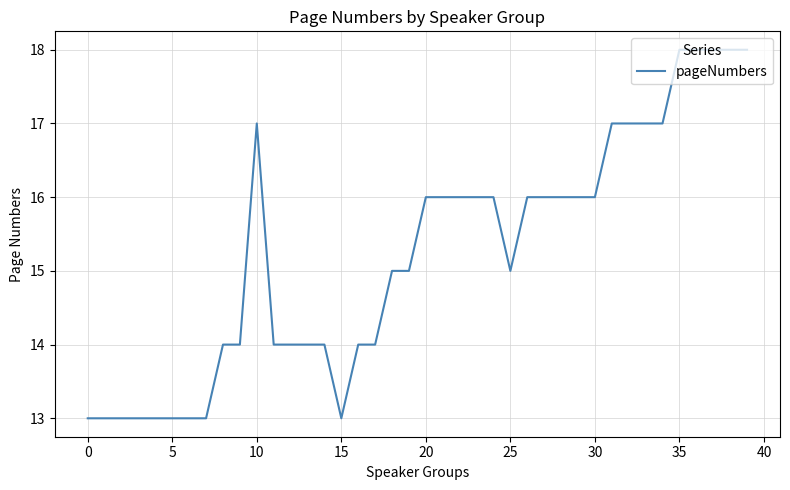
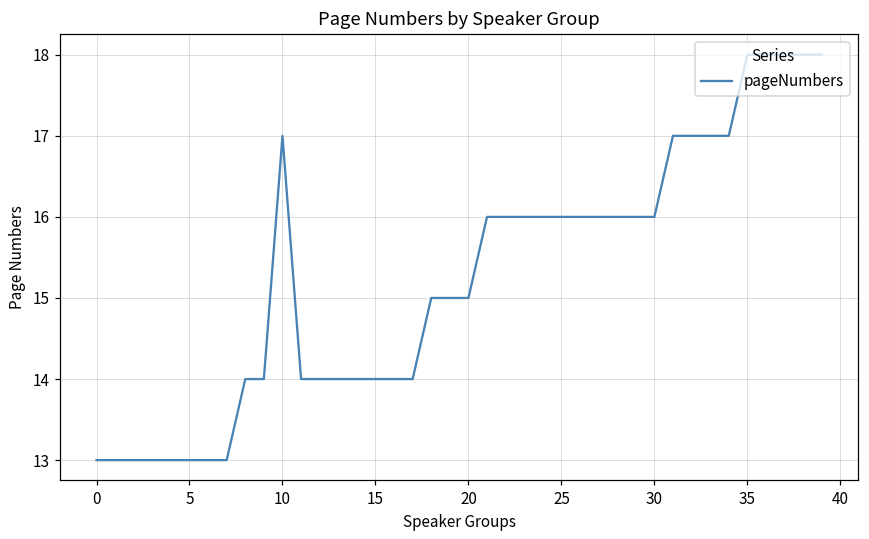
15: 13 -> 14
20: 16 -> 15
25: 15 -> 16
